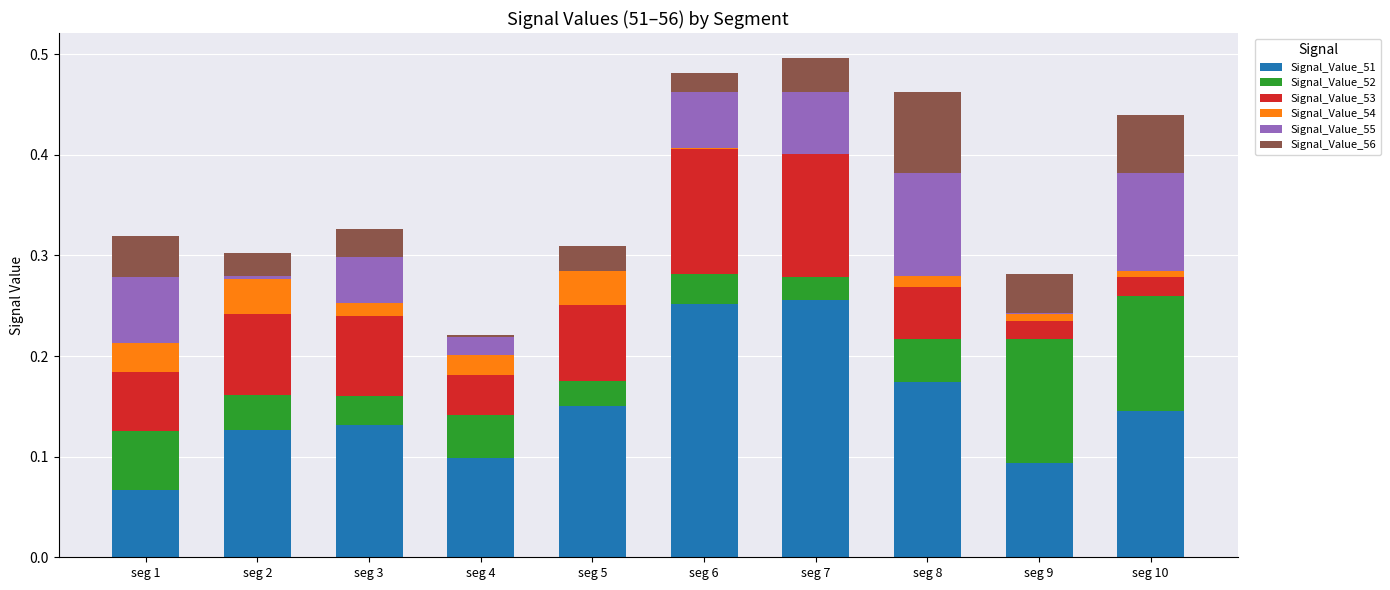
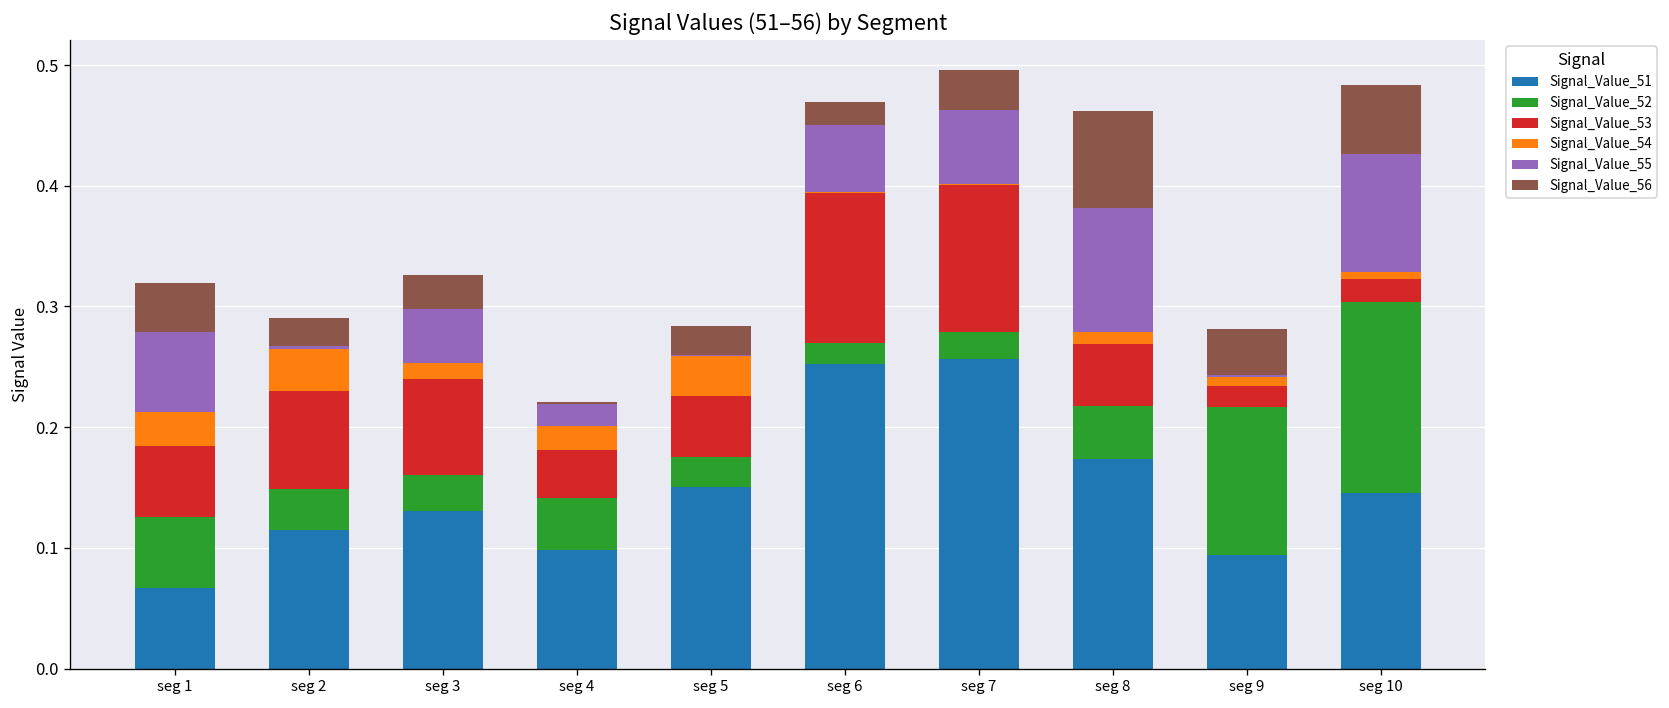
Signal_Value_51, seg 2: 0.127 -> 0.115
Signal_Value_53, seg 5: 0.076 -> 0.051
Signal_Value_52, seg 6: 0.029 -> 0.017
Signal_Value_52, seg 10: 0.113 -> 0.158
